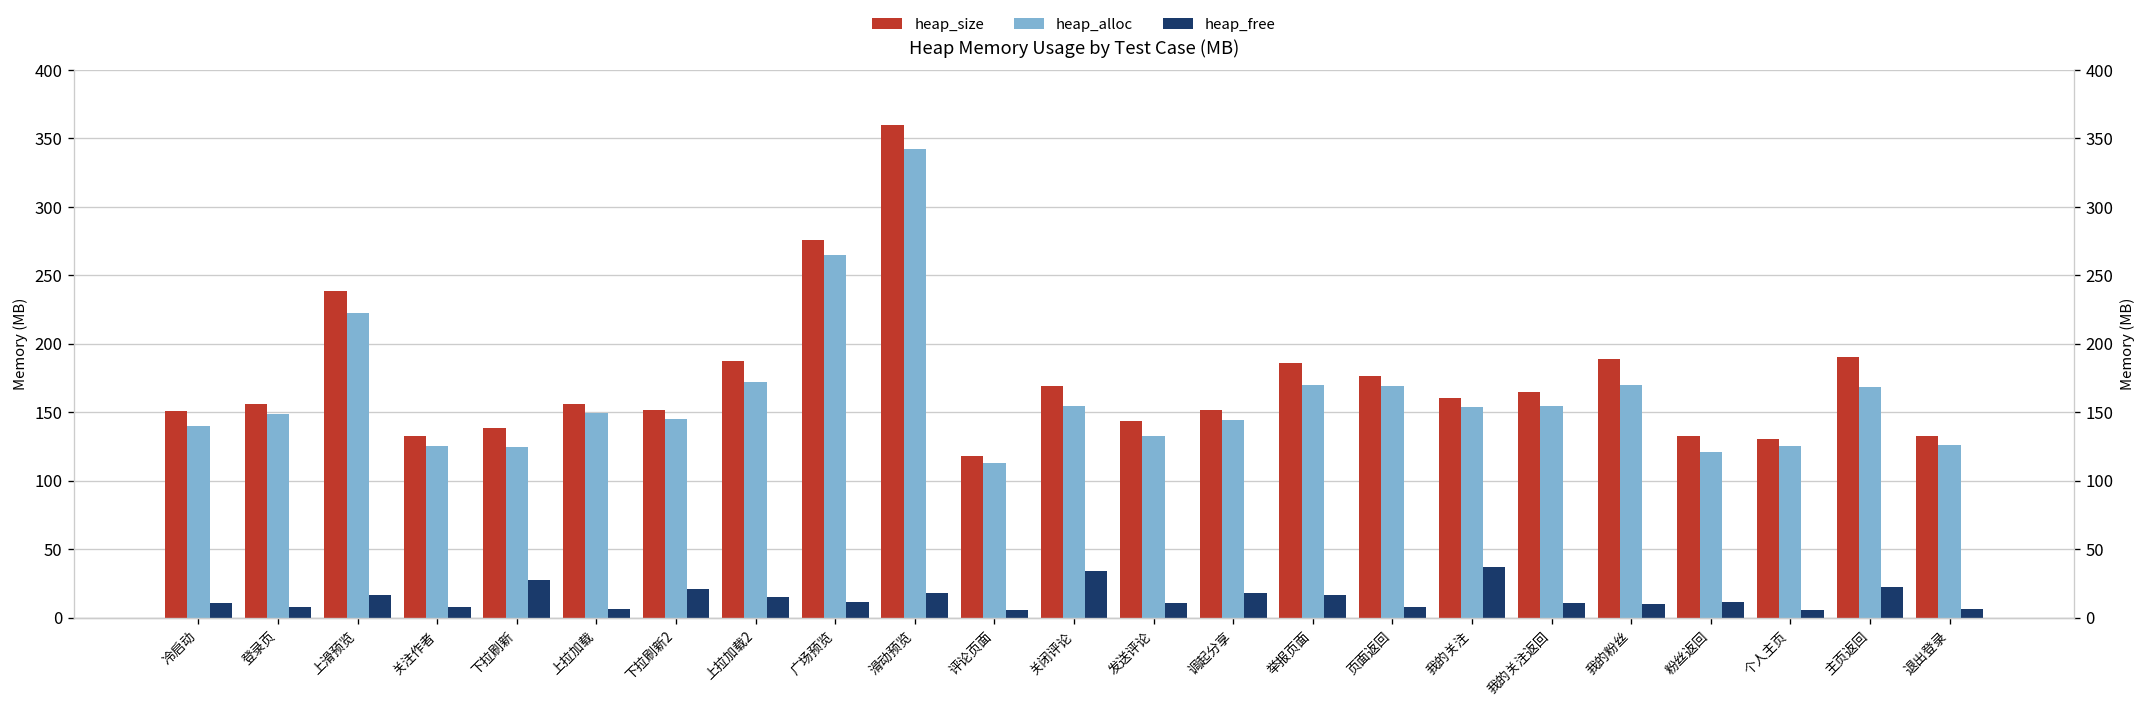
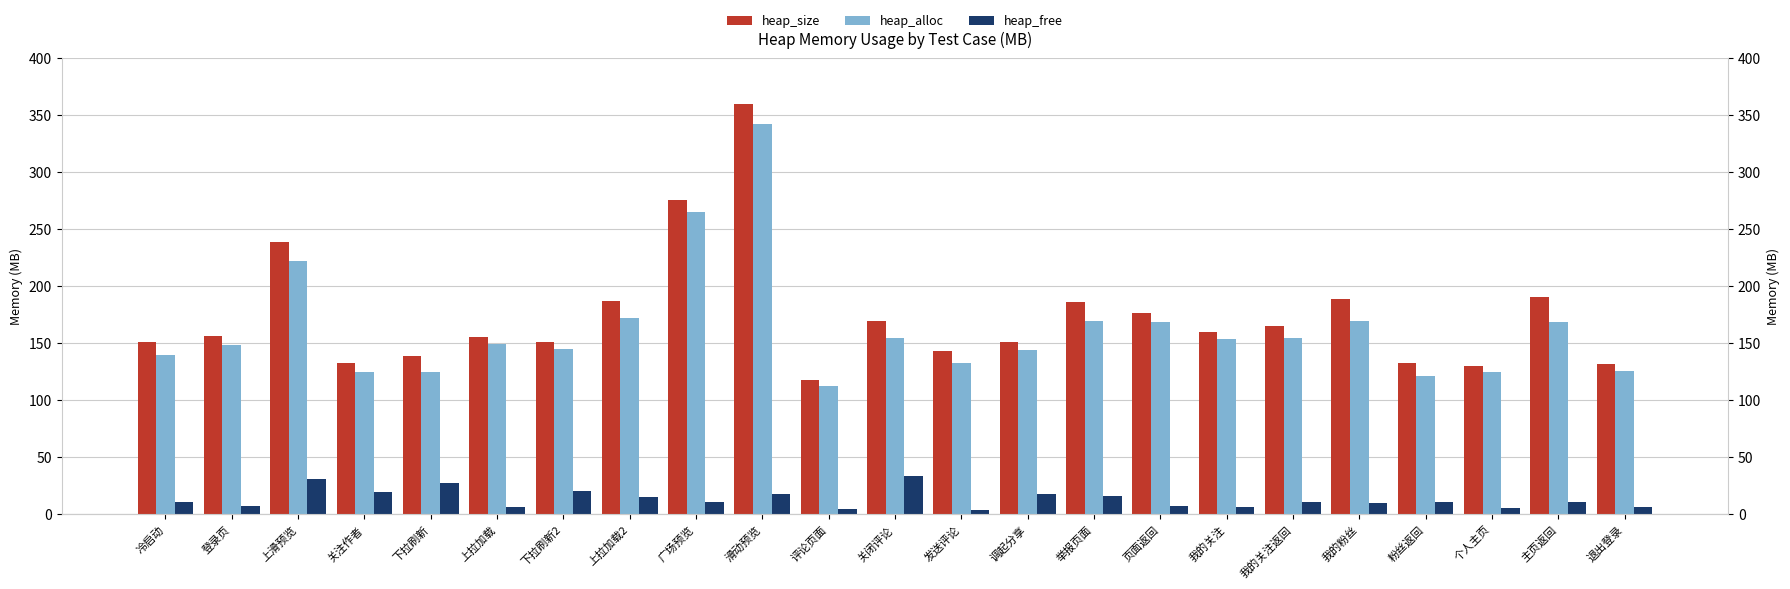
heap_free, 上滑预览: 16 -> 31
heap_free, 关注作者: 8 -> 20
heap_free, 发送评论: 11 -> 4
heap_free, 我的关注: 37 -> 6
heap_free, 主页返回: 22 -> 11
